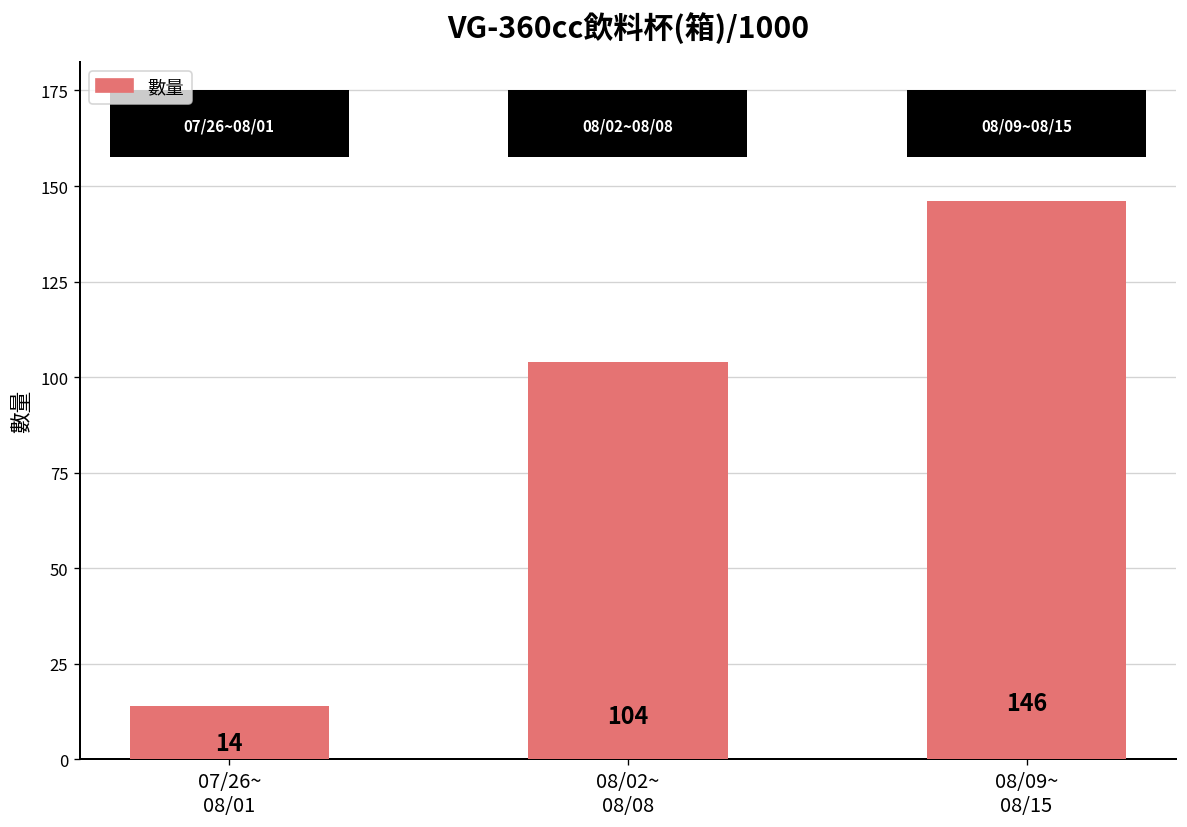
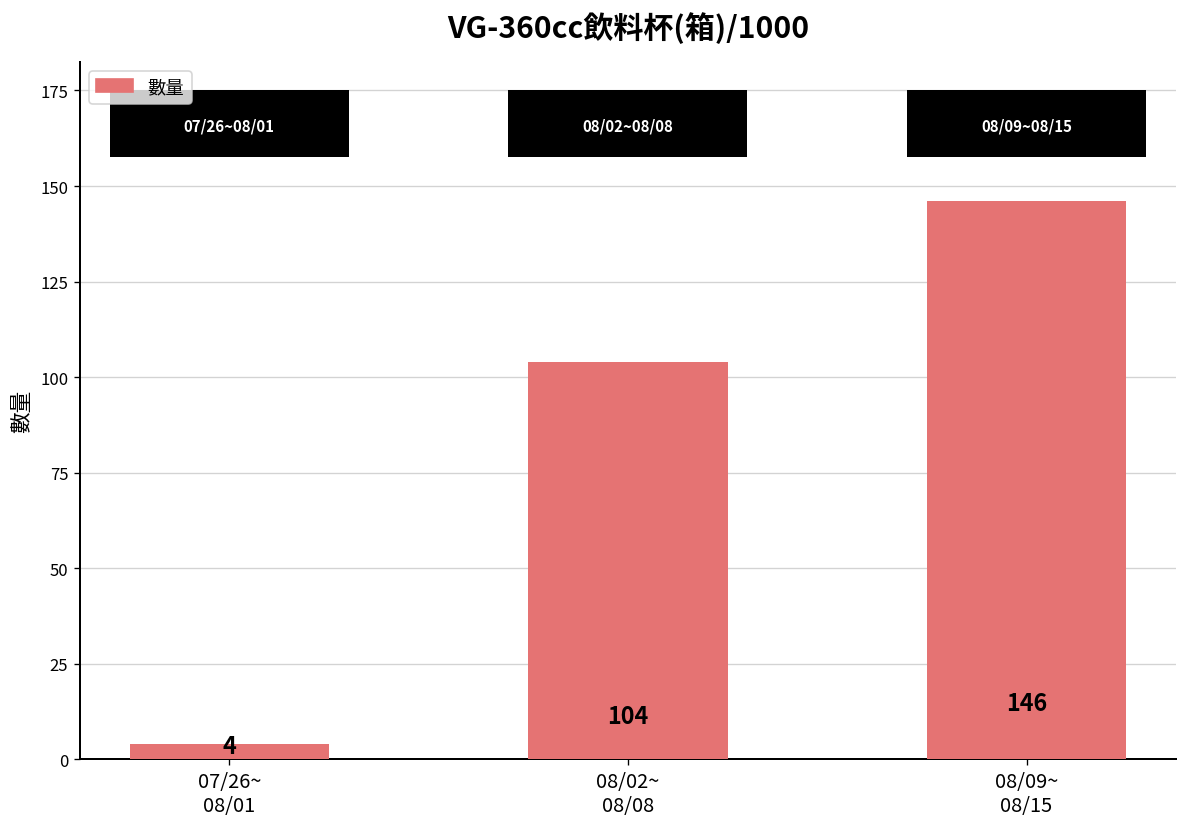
07/26~ 08/01: 14 -> 4
